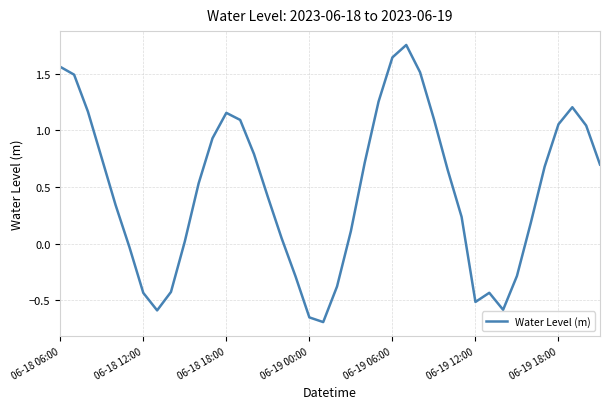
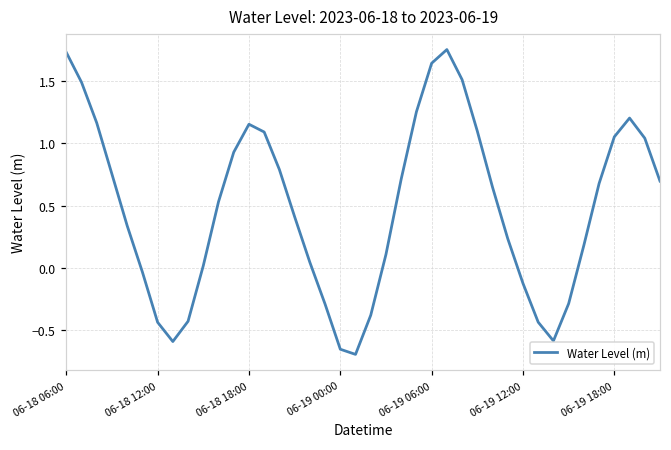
06-18 06:00: 1.56 -> 1.73
06-19 12:00: -0.52 -> -0.12
